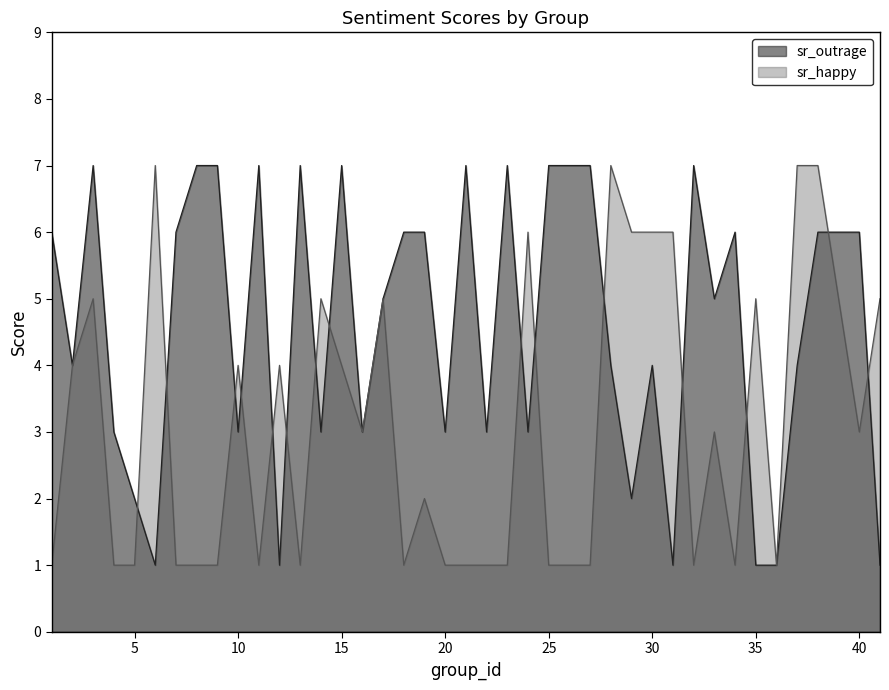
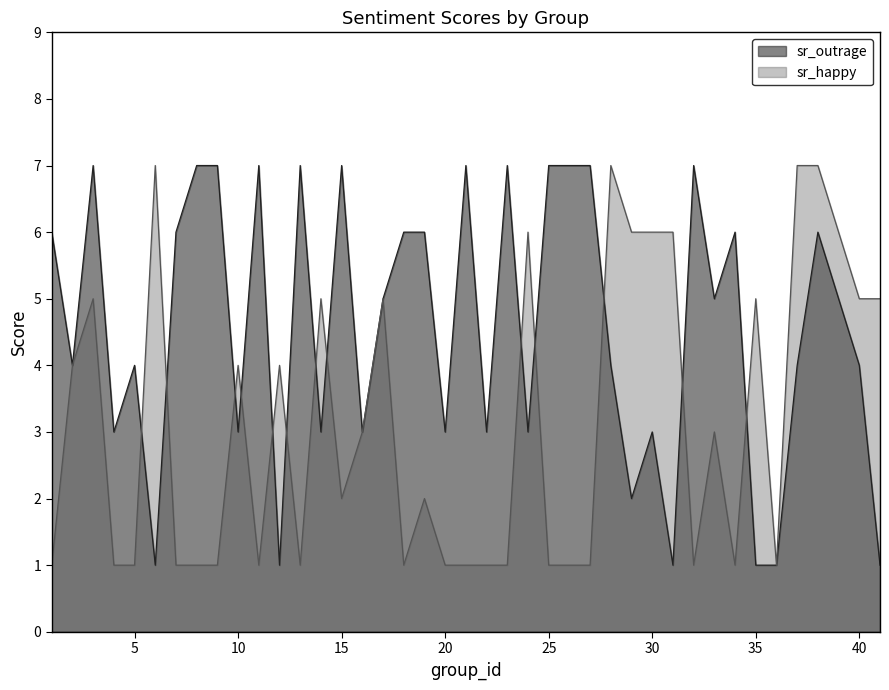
sr_outrage, 5: 2 -> 4
sr_happy, 15: 4 -> 2
sr_outrage, 30: 4 -> 3
sr_outrage, 40: 6 -> 4
sr_happy, 40: 3 -> 5
